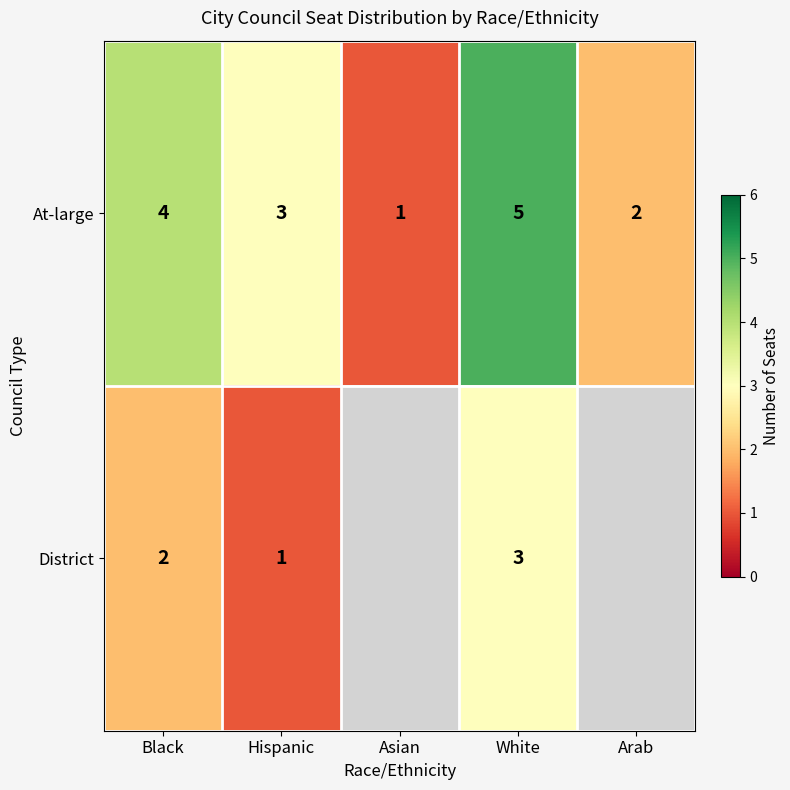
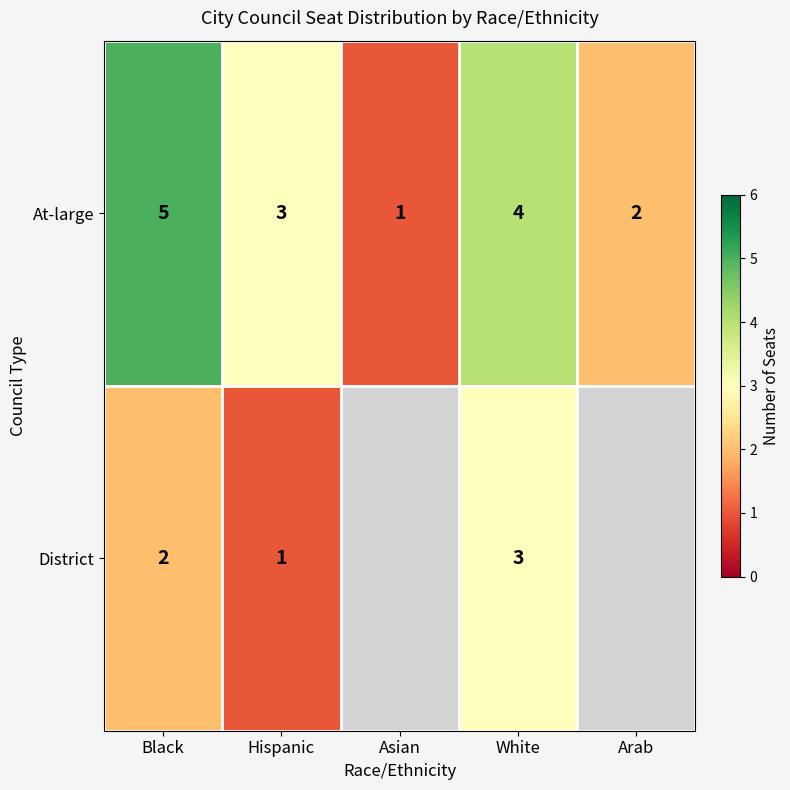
At-large, Black: 4 -> 5
At-large, White: 5 -> 4
